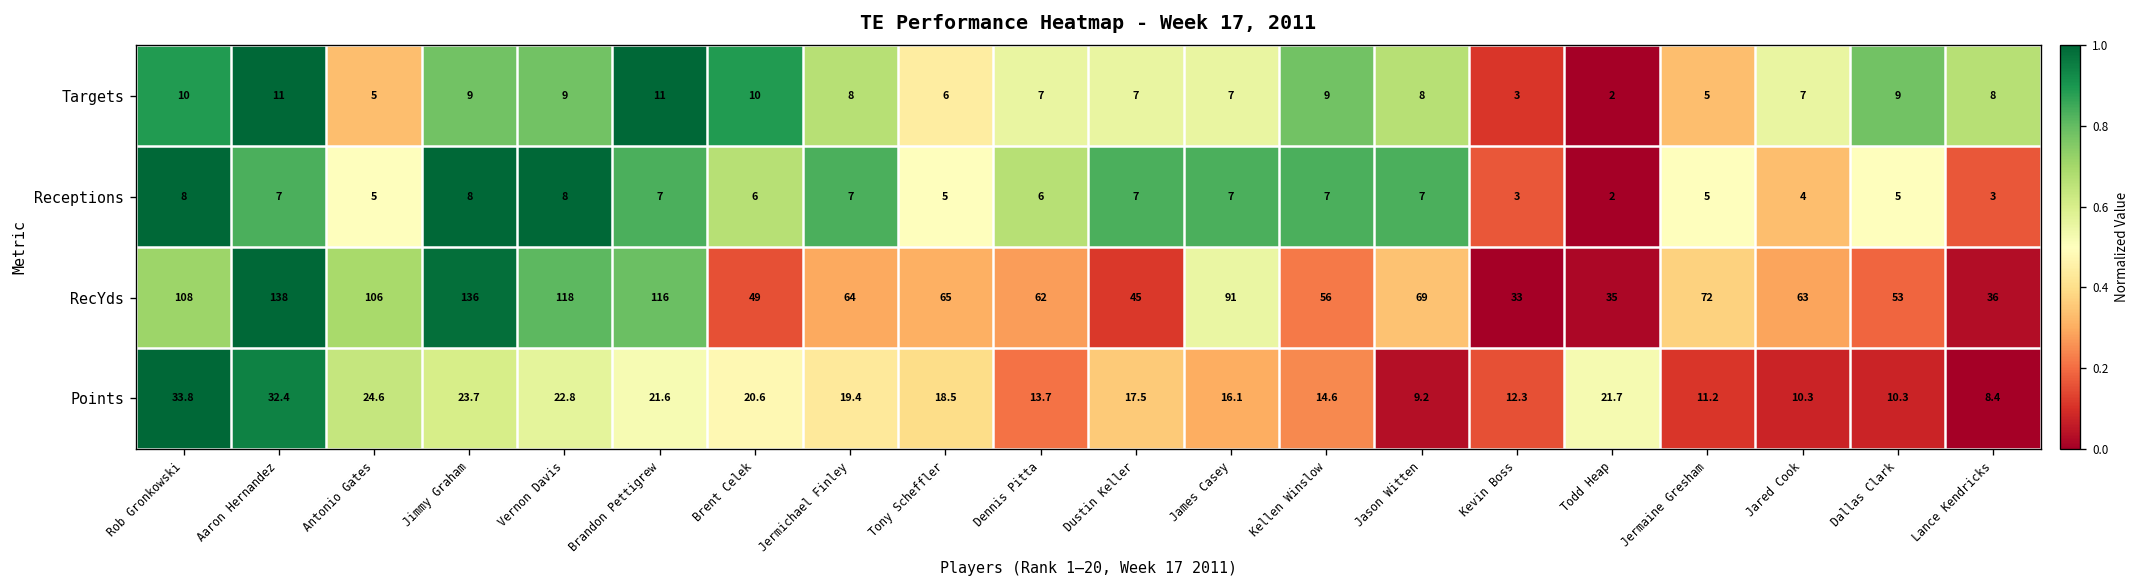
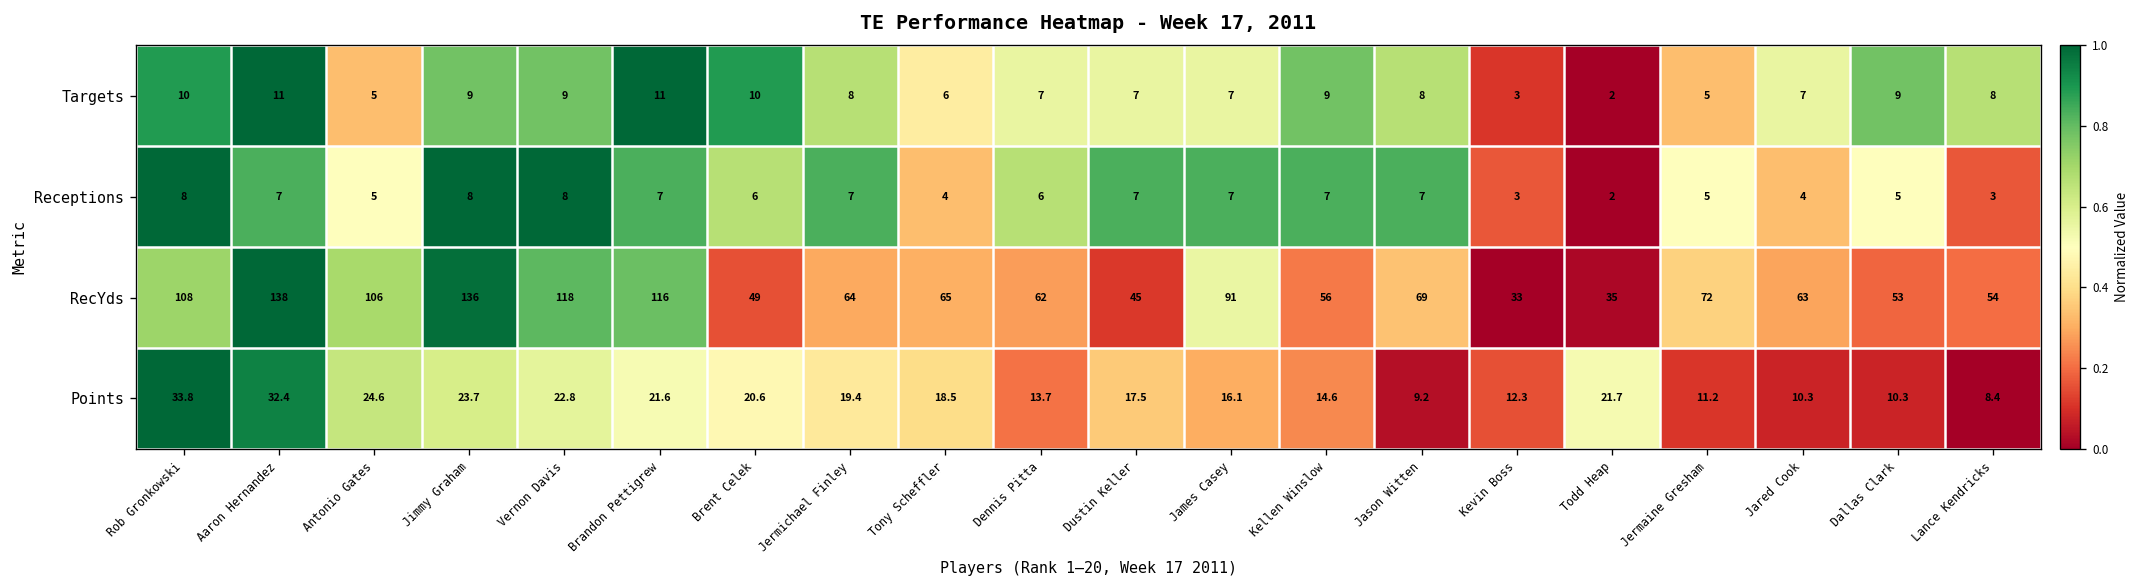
Receptions, Tony Scheffler: 5 -> 4
RecYds, Lance Kendricks: 36 -> 54
